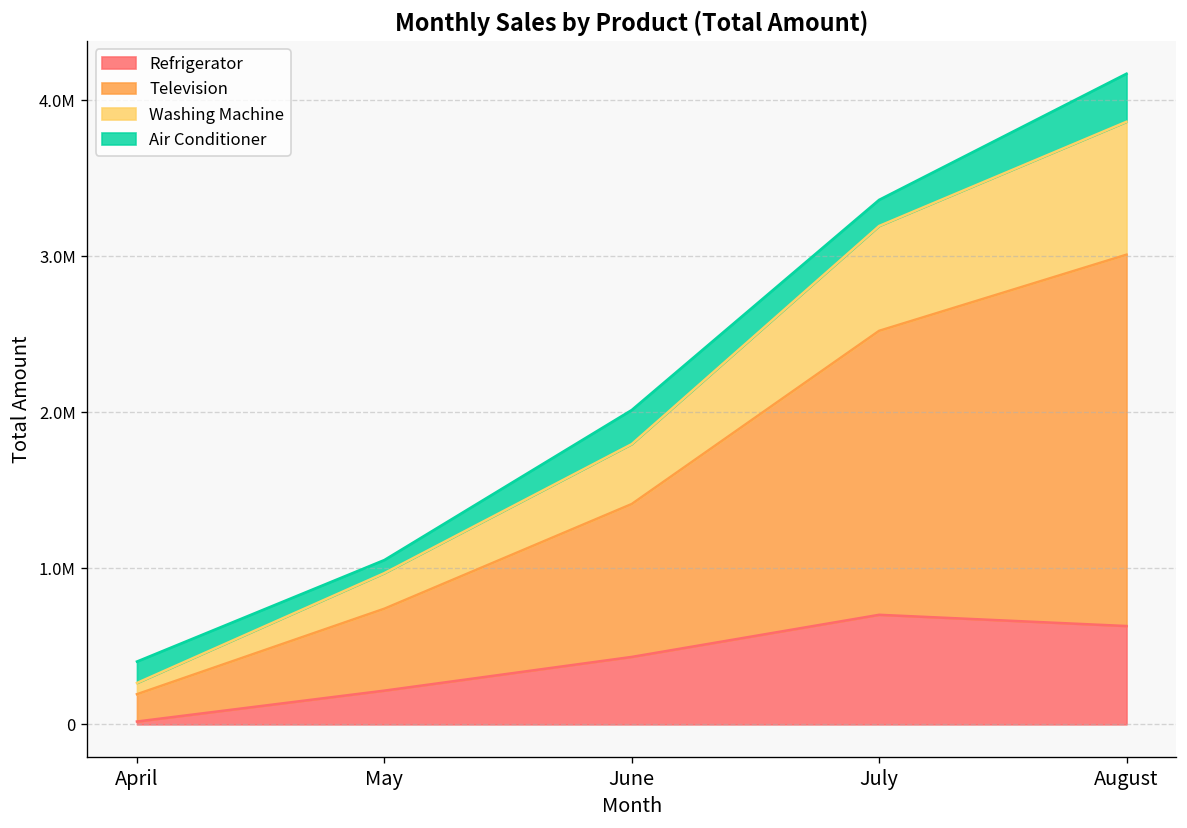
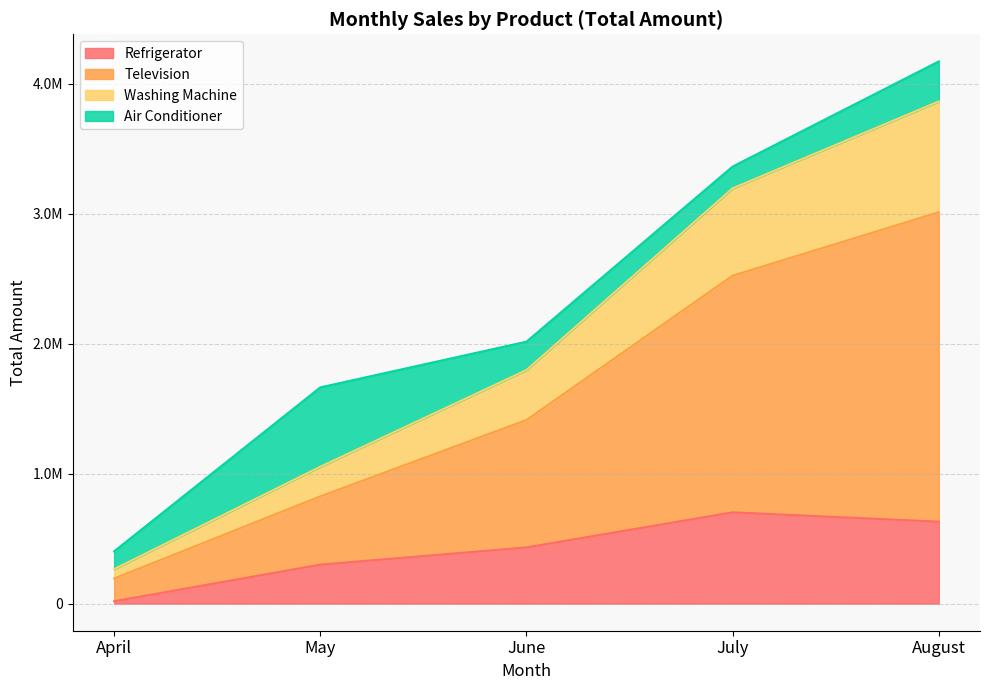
Refrigerator, May: 220000 -> 300000
Air Conditioner, May: 80000 -> 610000
